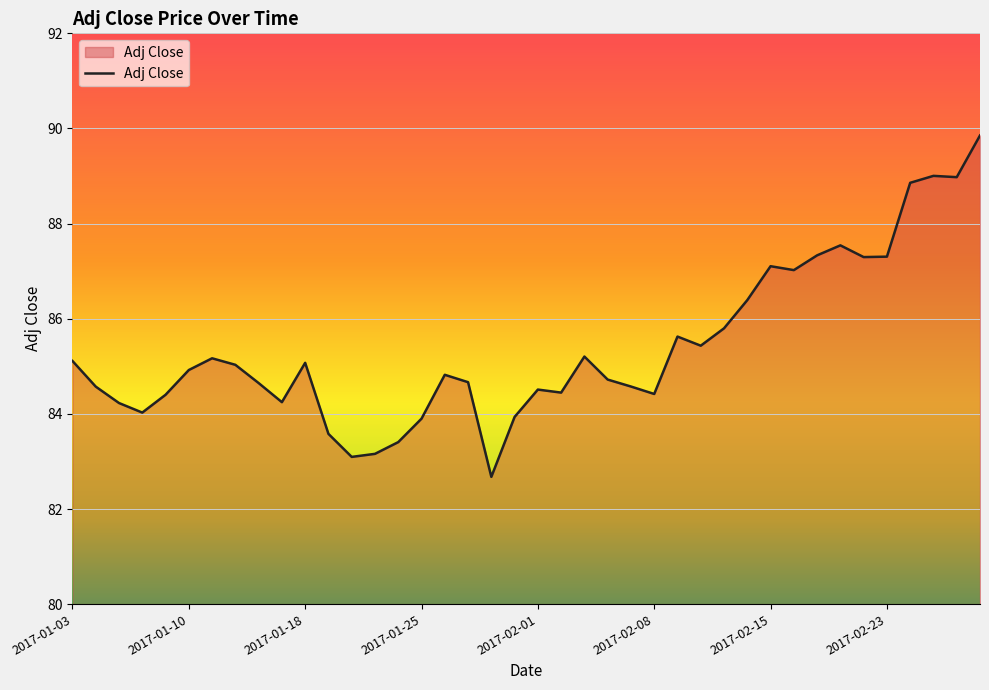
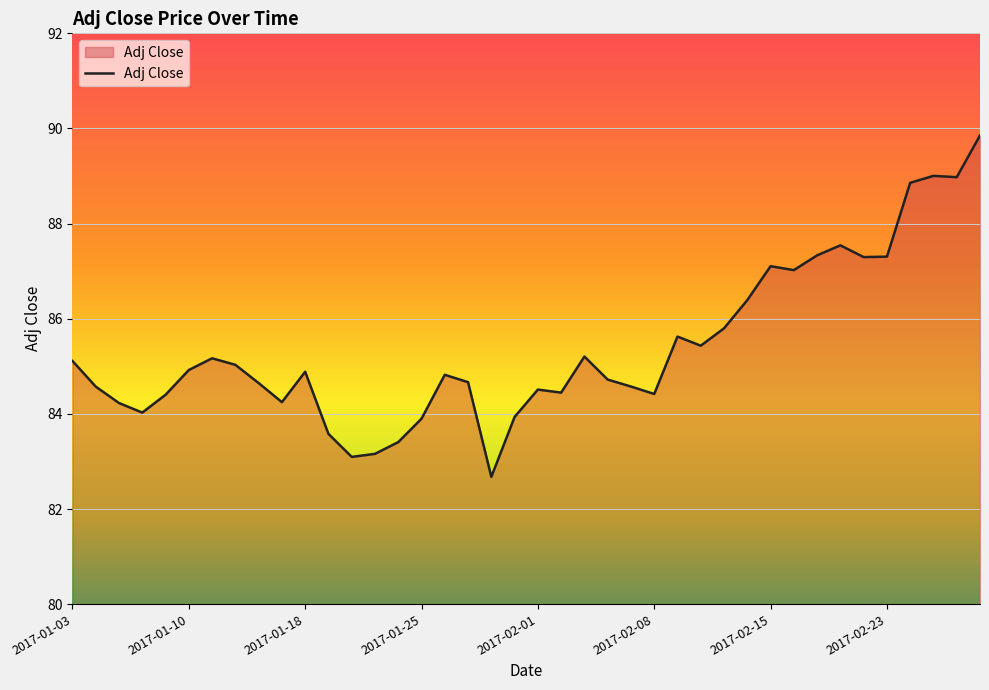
2017-01-18: 85.1 -> 84.9
